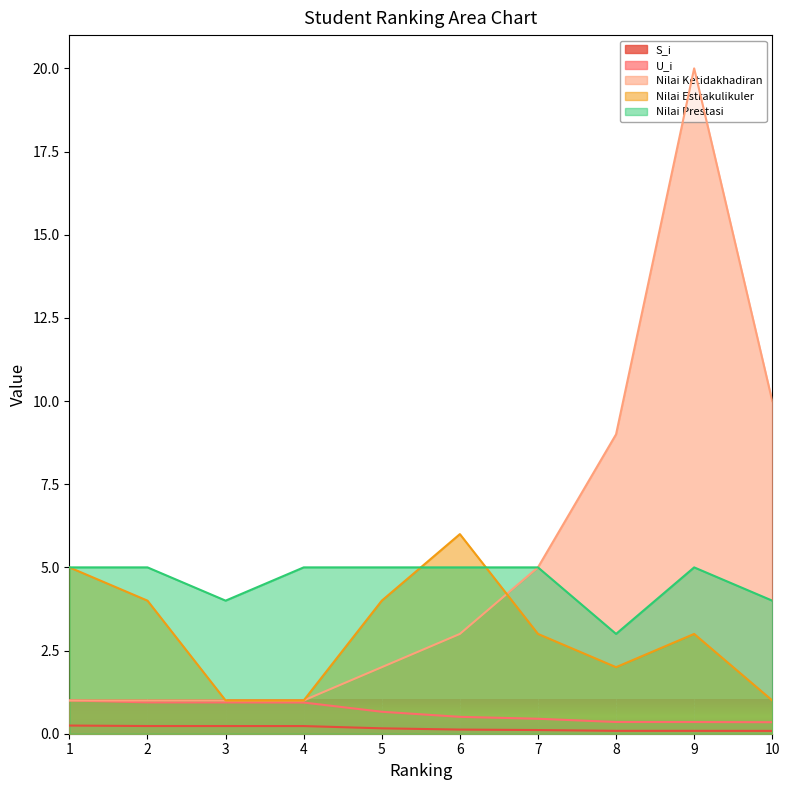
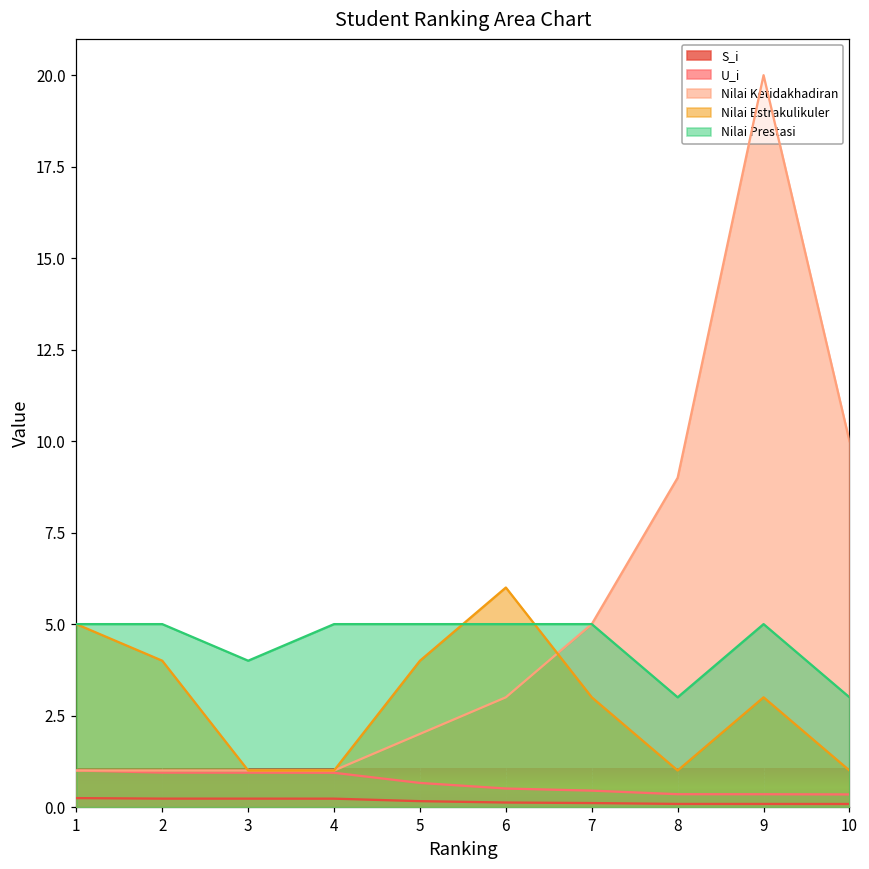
Nilai Estrakulikuler, 8: 2 -> 1
Nilai Prestasi, 10: 4 -> 3
